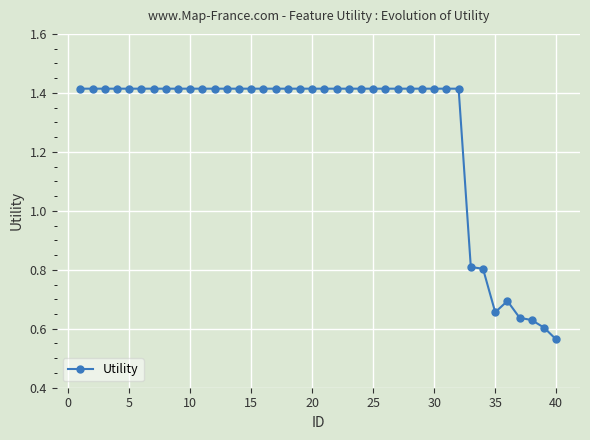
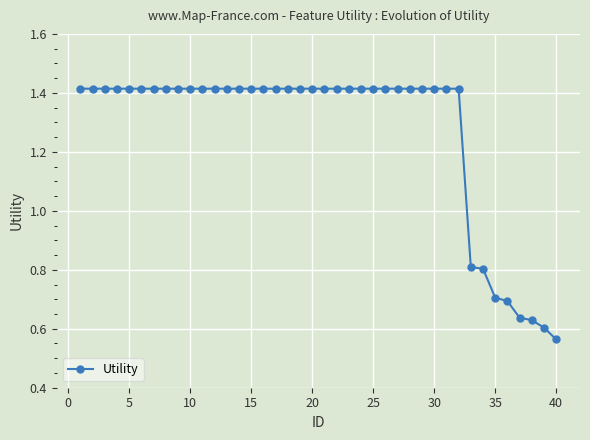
35: 0.66 -> 0.71
